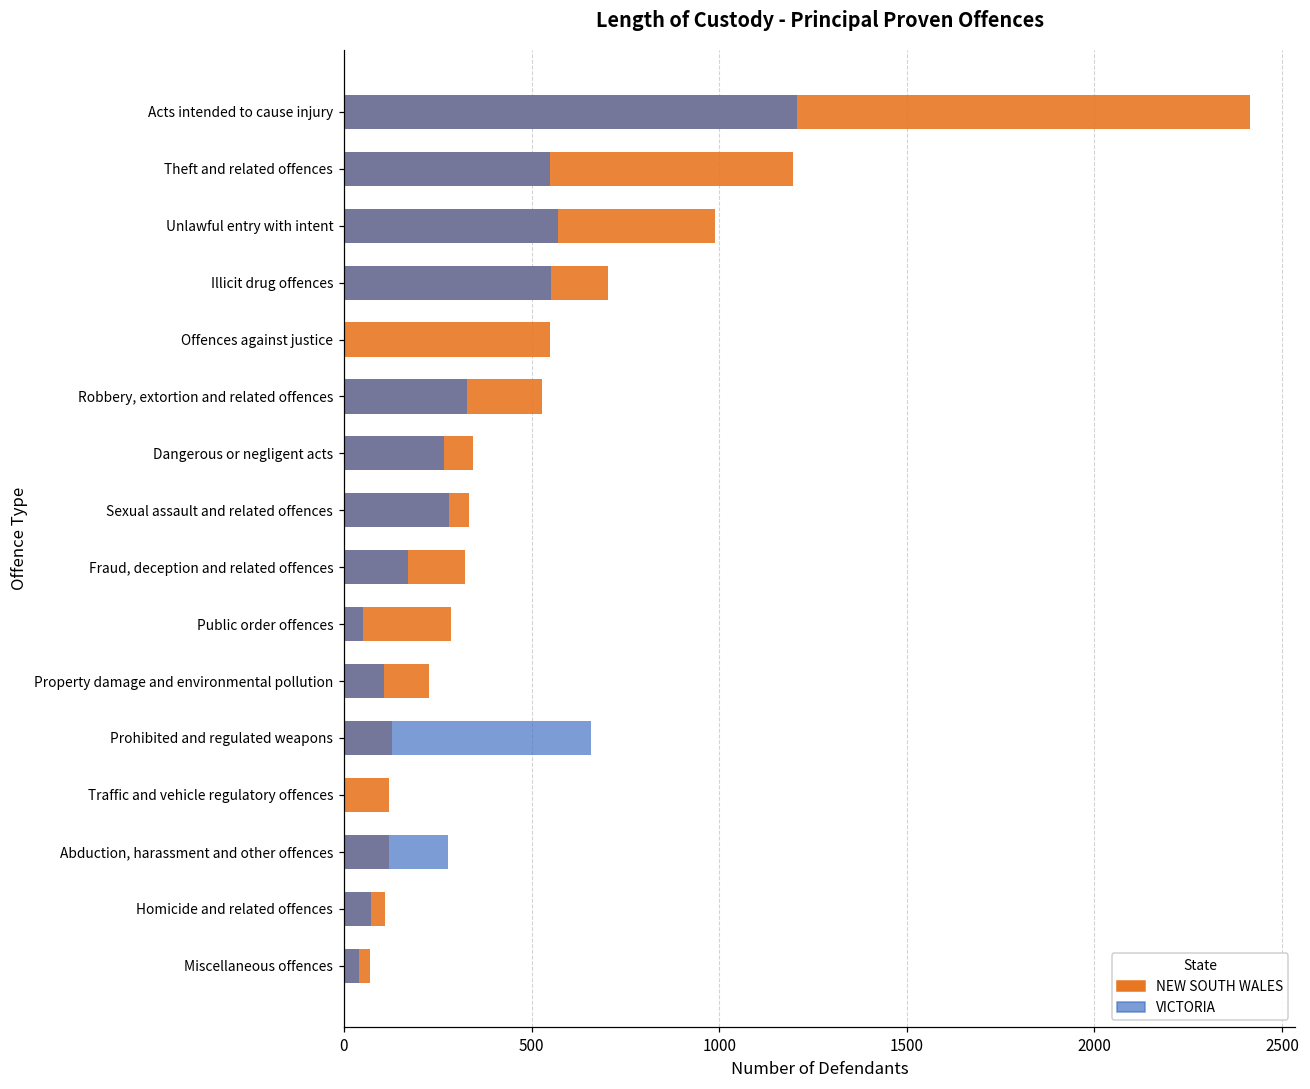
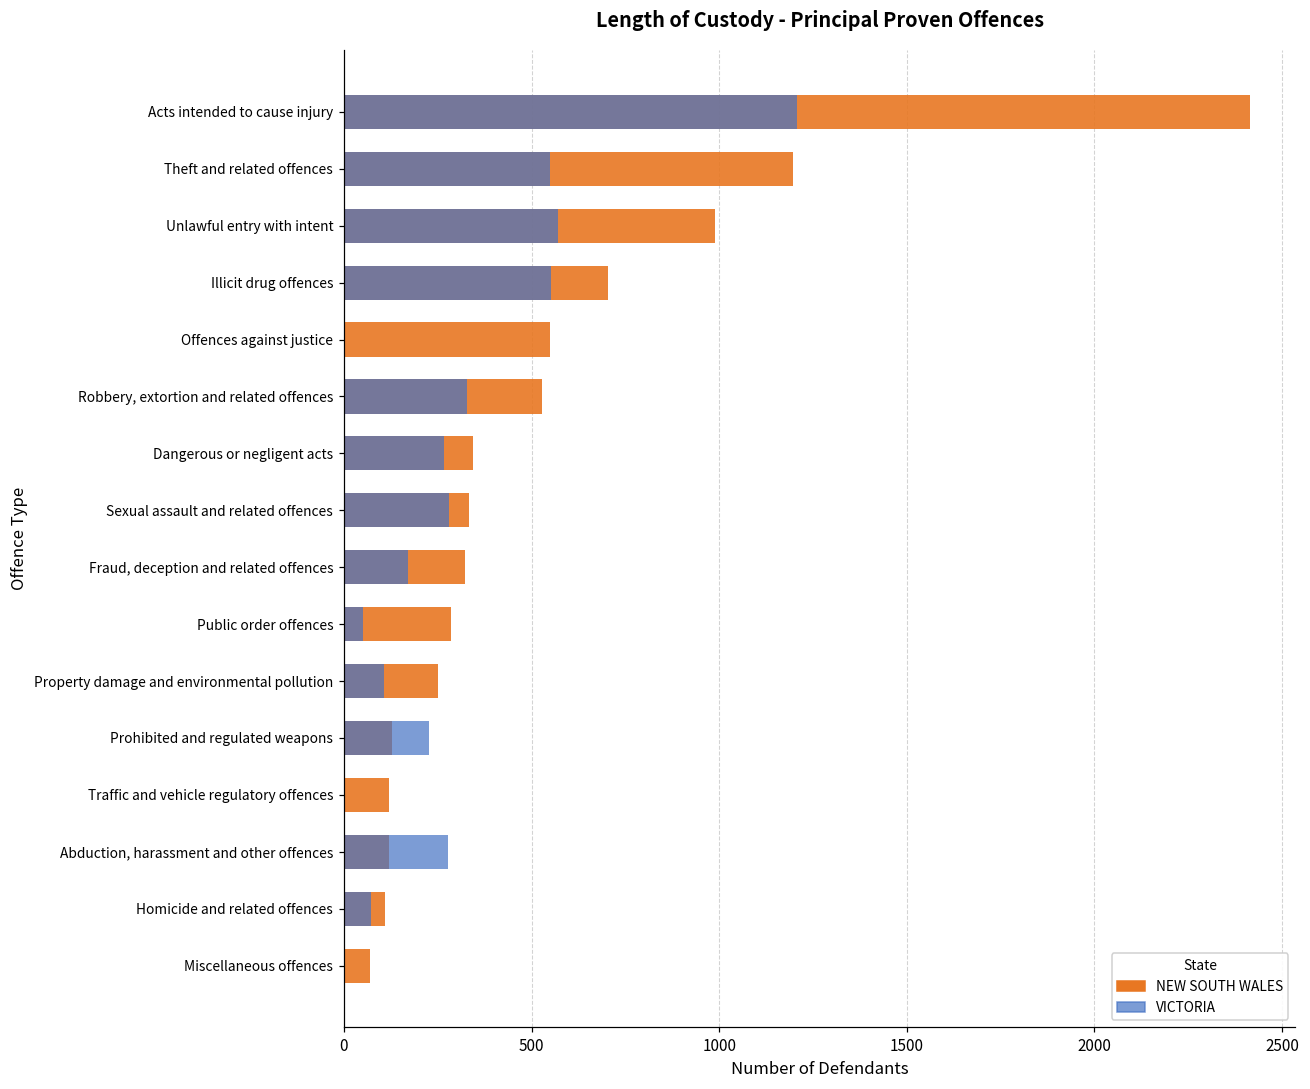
NEW SOUTH WALES, Property damage and environmental pollution: 230 -> 250
VICTORIA, Prohibited and regulated weapons: 660 -> 230
VICTORIA, Miscellaneous offences: 40 -> 0
